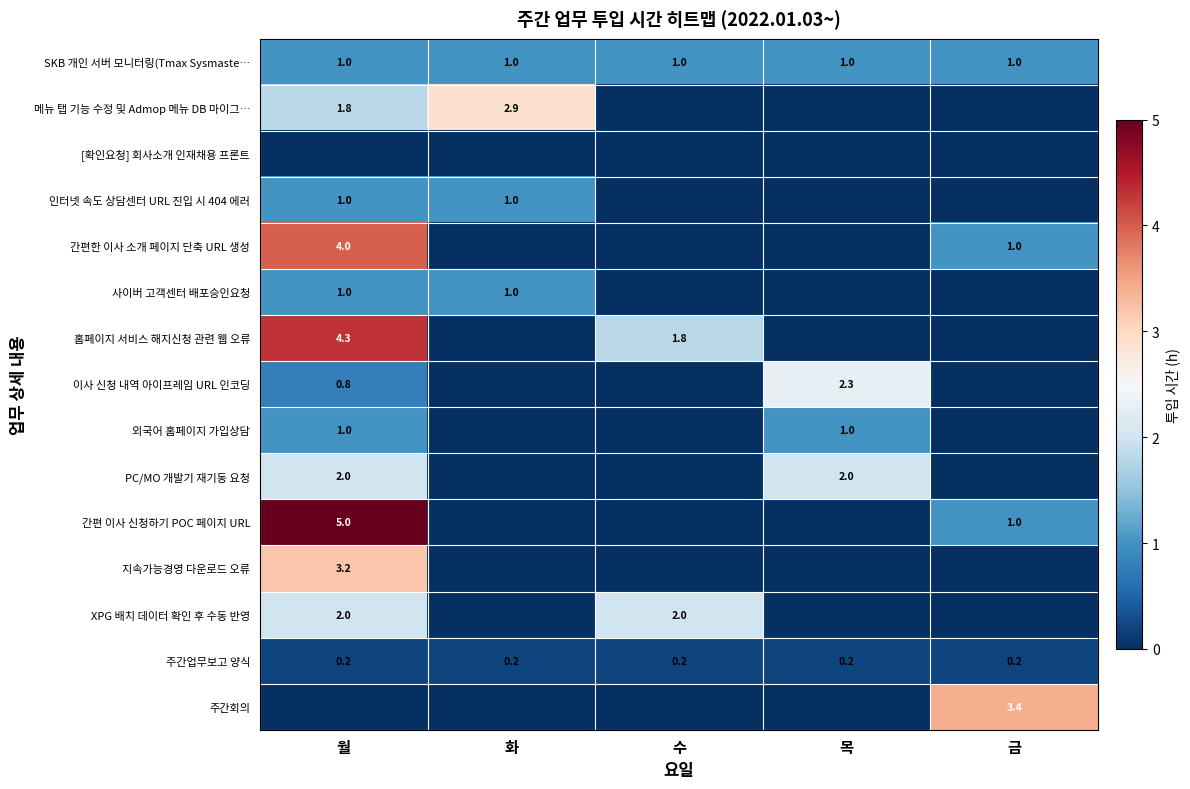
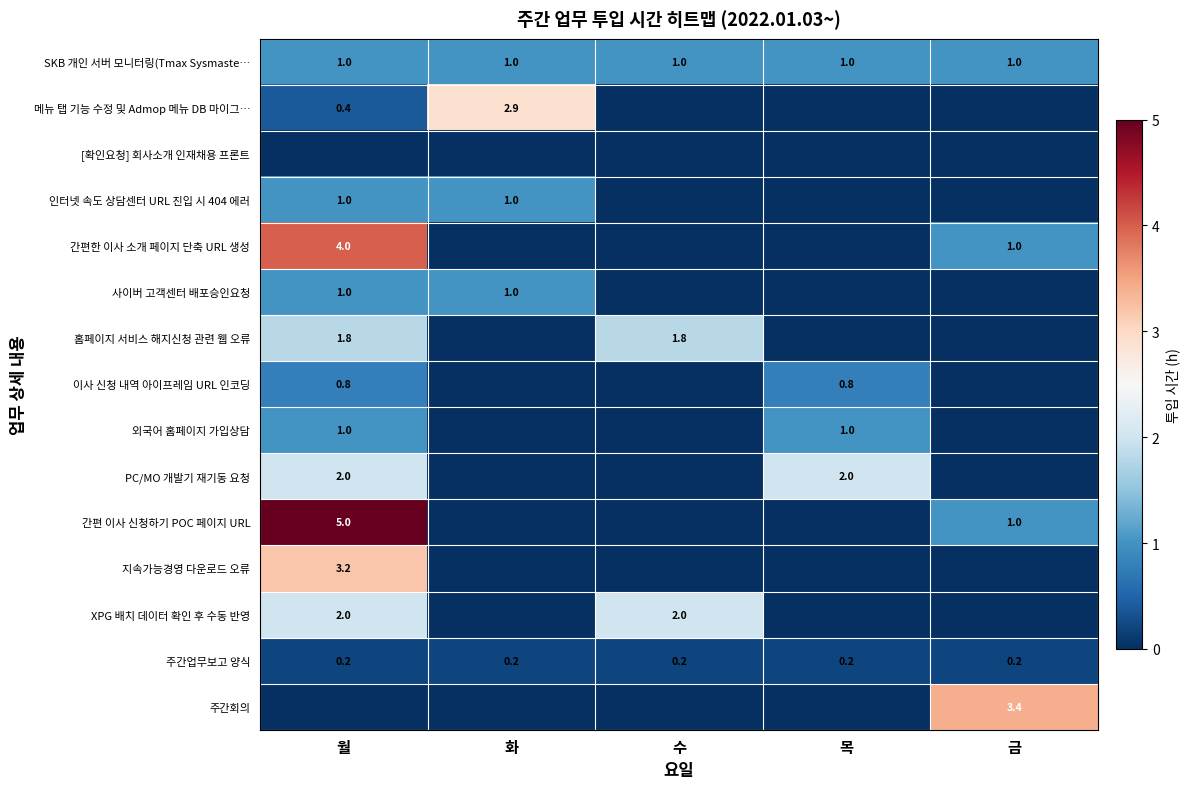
메뉴 탭 기능 수정 및 Admop 메뉴 DB 마이그…, 월: 1.8 -> 0.4
홈페이지 서비스 해지신청 관련 웹 오류, 월: 4.3 -> 1.8
이사 신청 내역 아이프레임 URL 인코딩, 목: 2.3 -> 0.8
